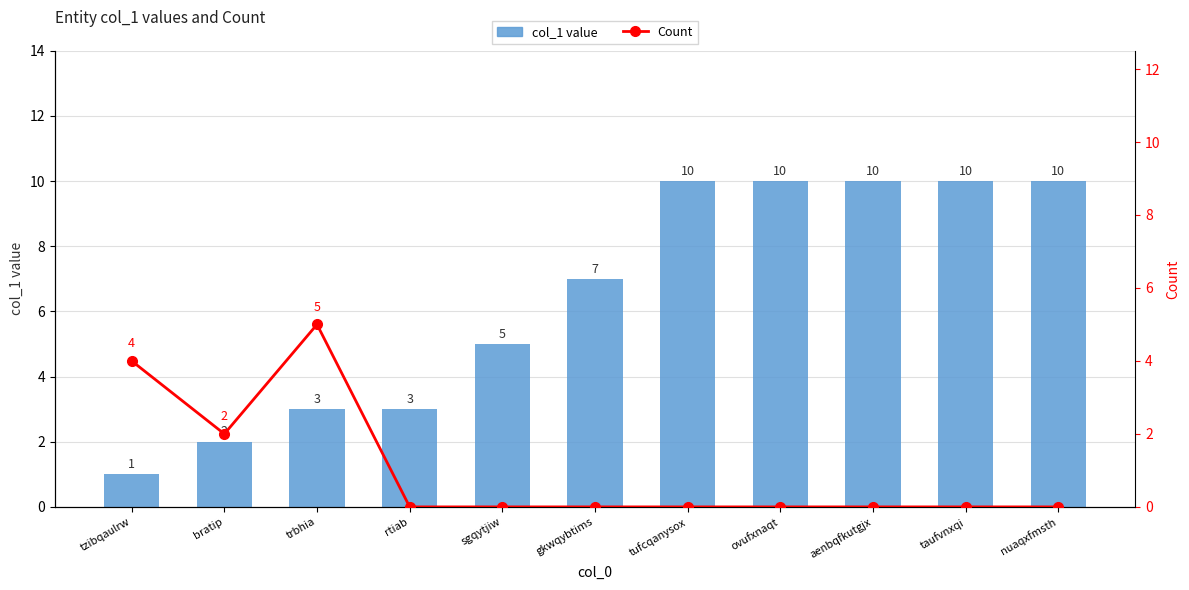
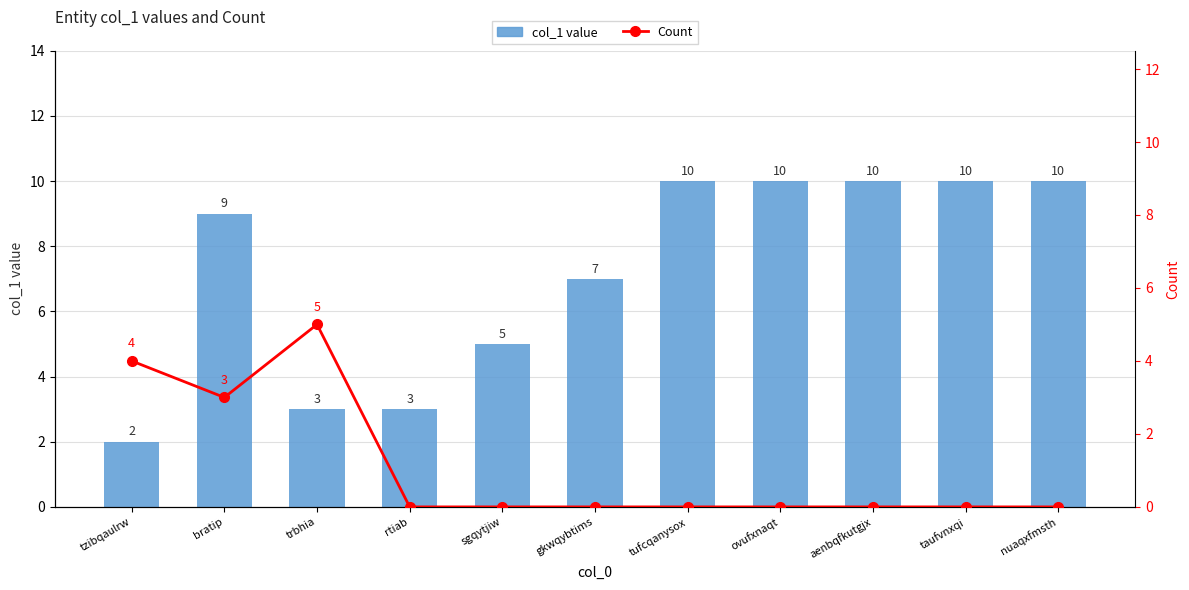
col_1 value, tzibqaulrw: 1 -> 2
col_1 value, bratip: 2 -> 9
Count, bratip: 2 -> 3
